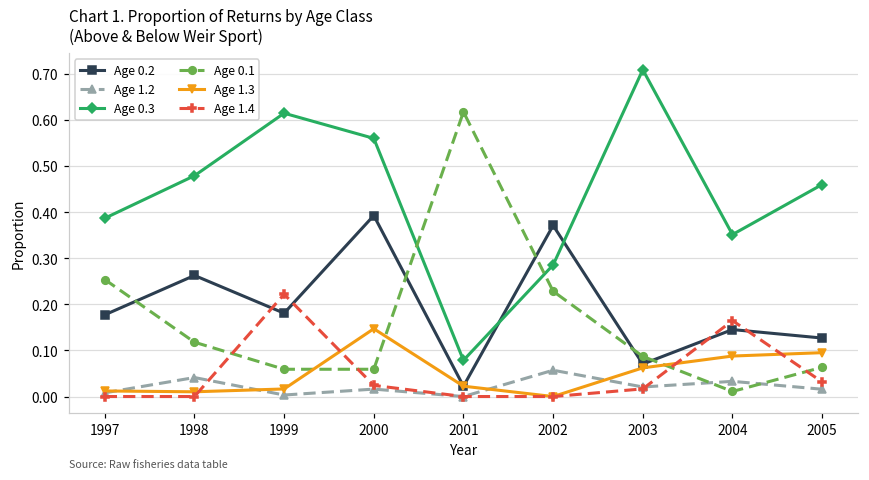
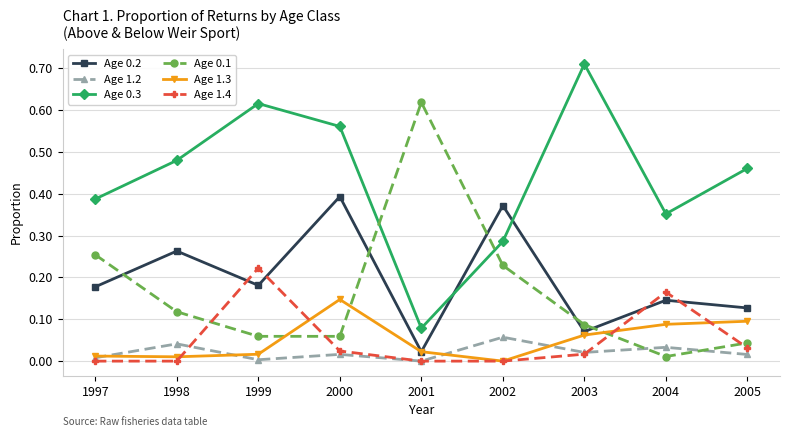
Age 0.1, 2005: 0.06 -> 0.04
